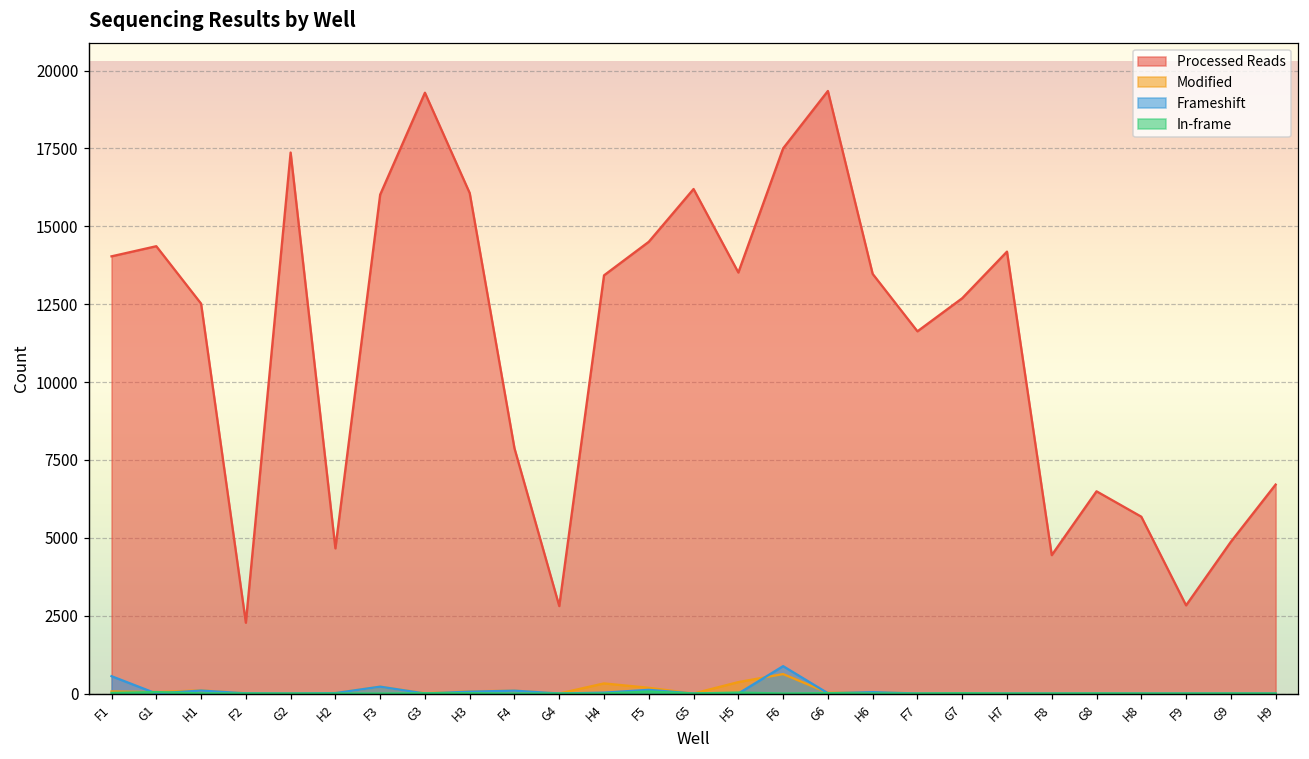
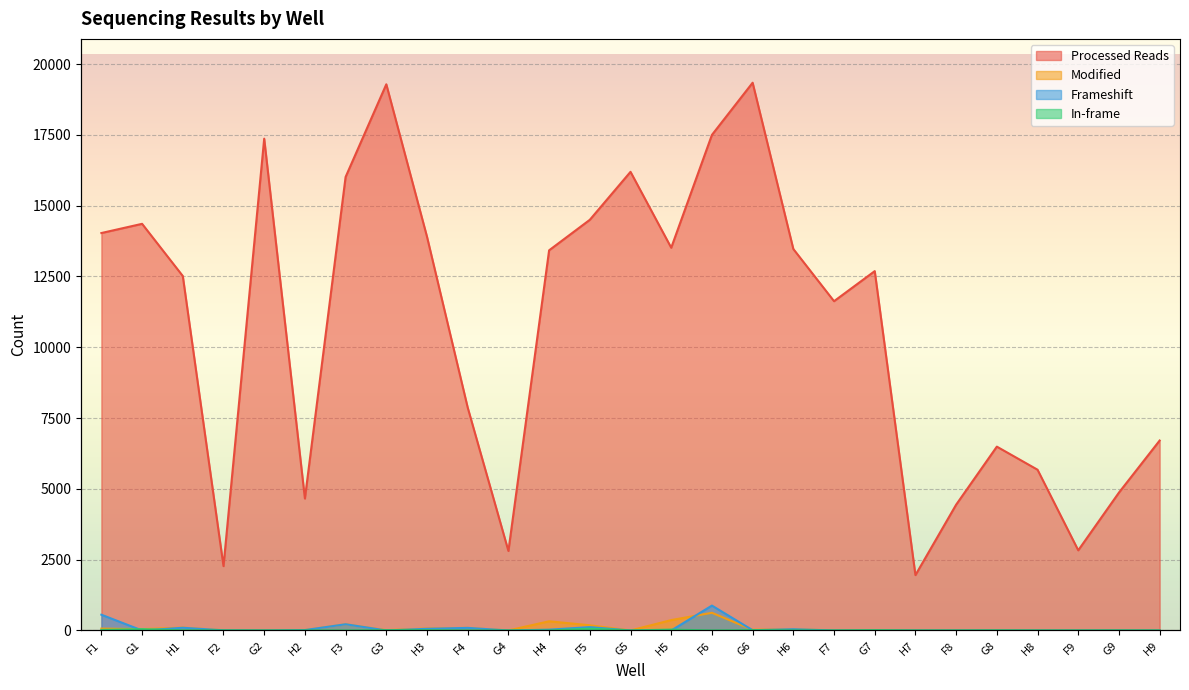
Processed Reads, H3: 16100 -> 13900
Processed Reads, H7: 14200 -> 2000
